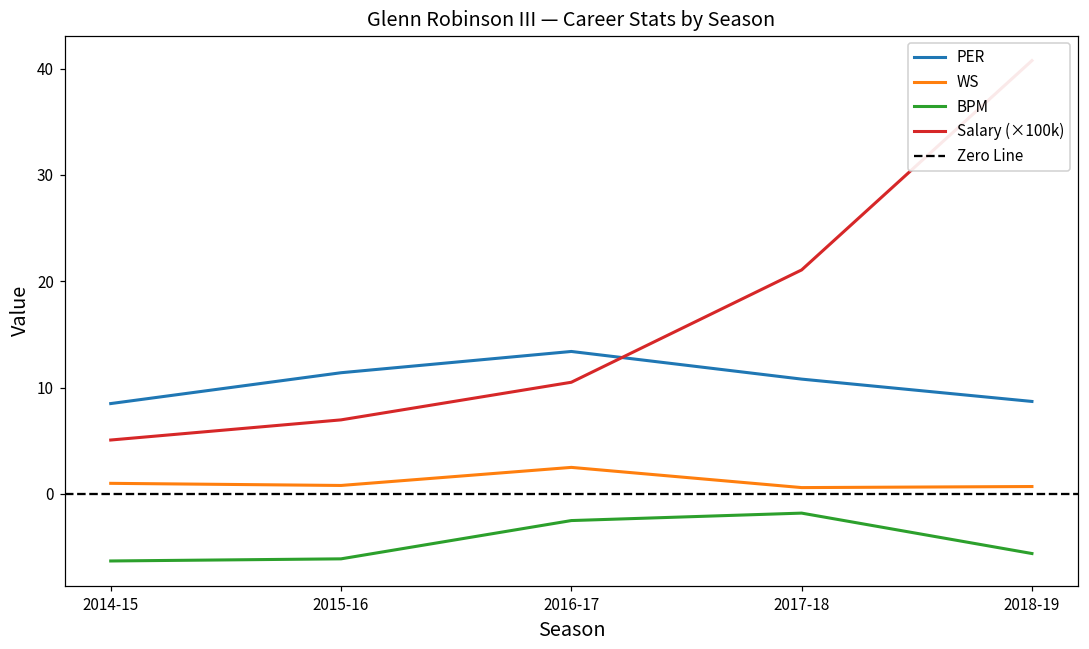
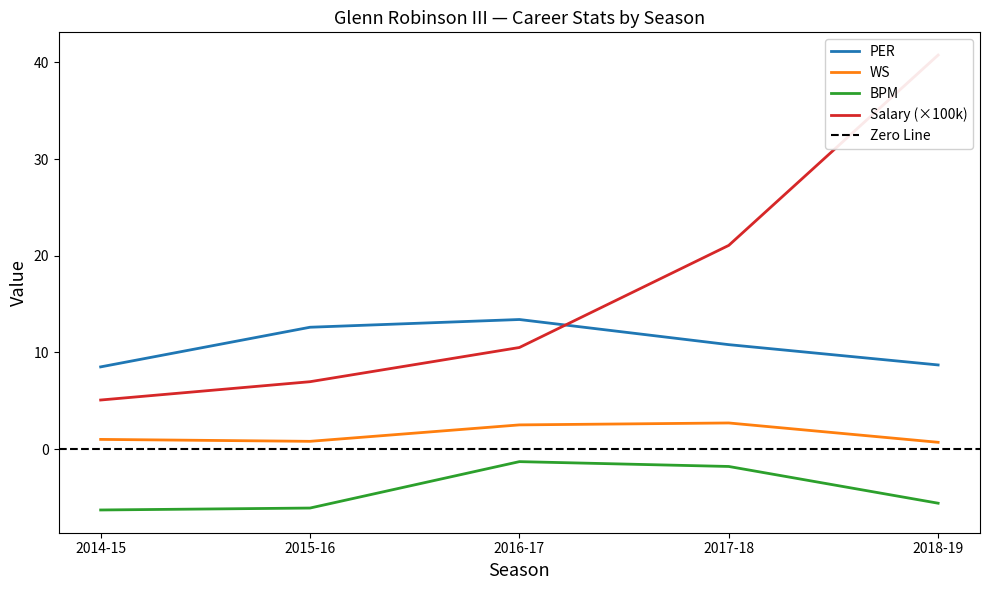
PER, 2015-16: 11 -> 13
BPM, 2016-17: -3 -> -1
WS, 2017-18: 1 -> 3
